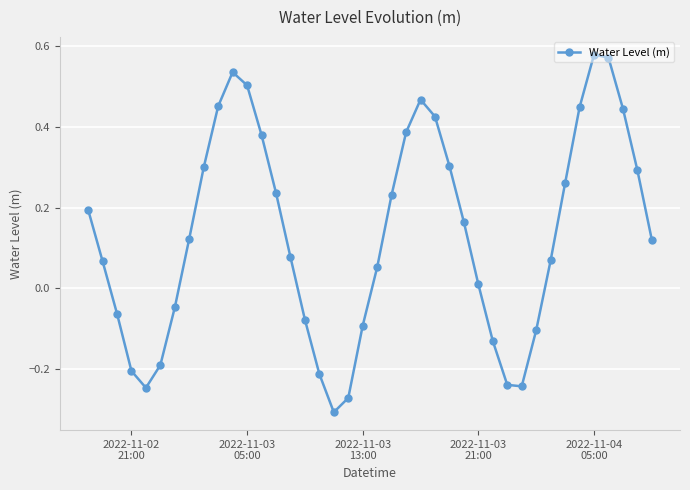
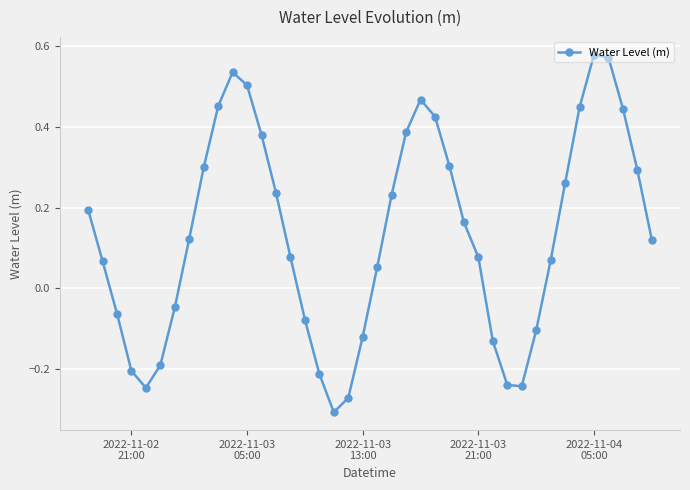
2022-11-03 13:00: -0.09 -> -0.12
2022-11-03 21:00: 0.01 -> 0.08
